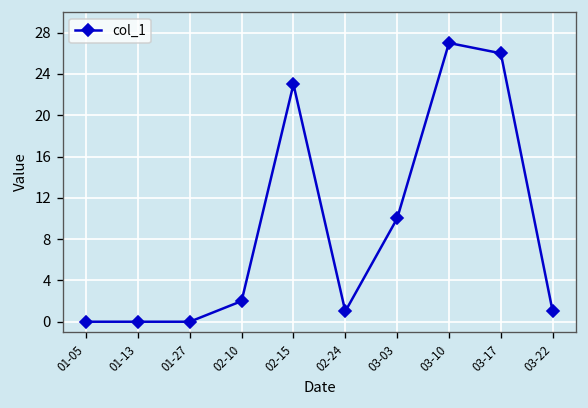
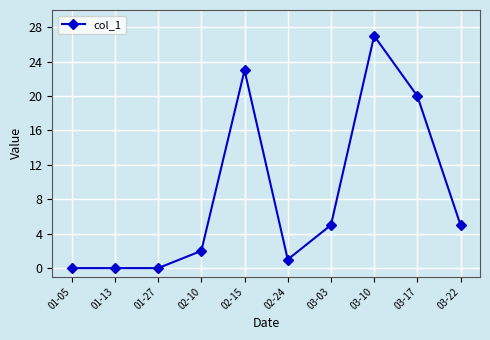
03-03: 10 -> 5
03-17: 26 -> 20
03-22: 1 -> 5
